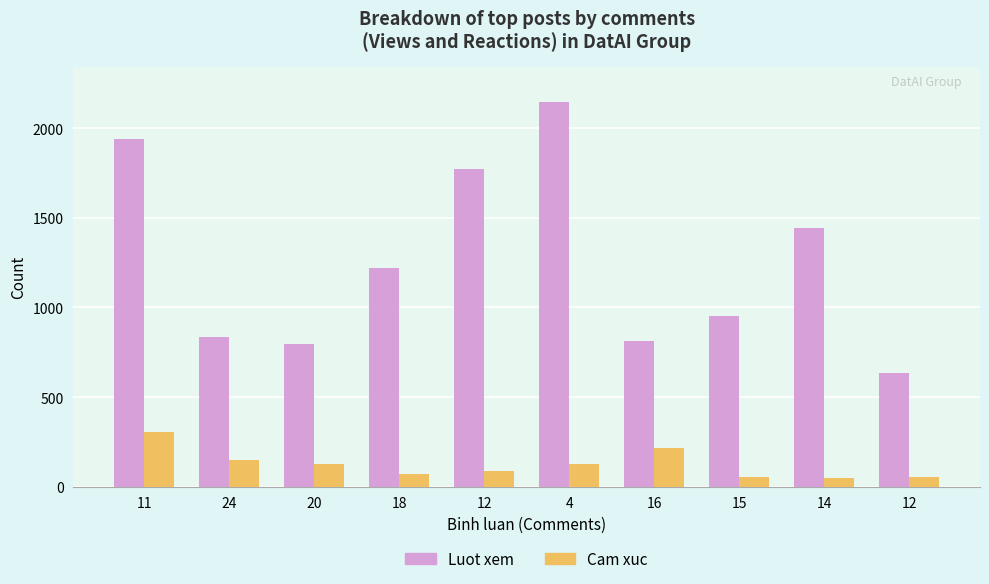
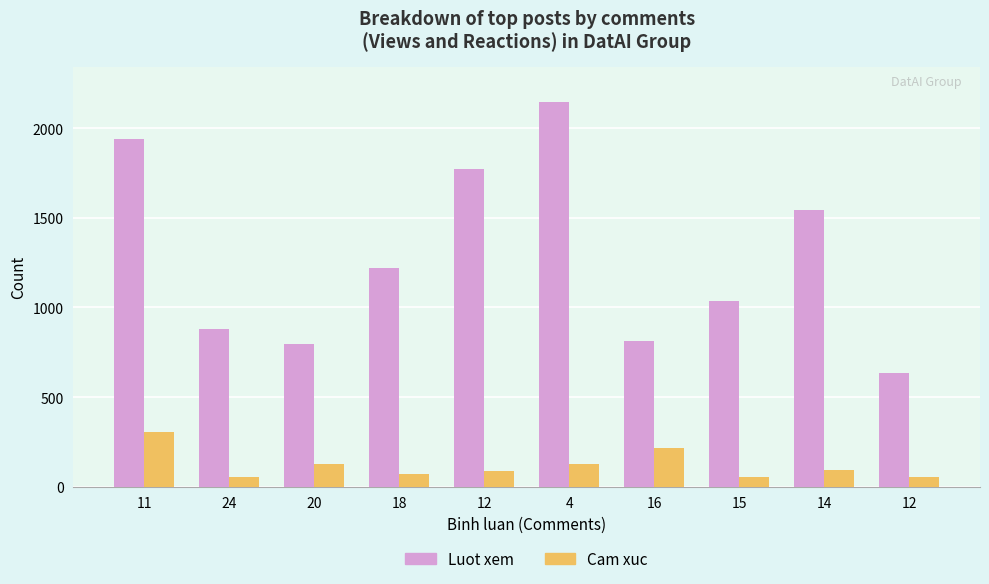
Luot xem, 24: 830 -> 880
Cam xuc, 24: 150 -> 50
Luot xem, 15: 950 -> 1040
Luot xem, 14: 1440 -> 1540
Cam xuc, 14: 50 -> 100
